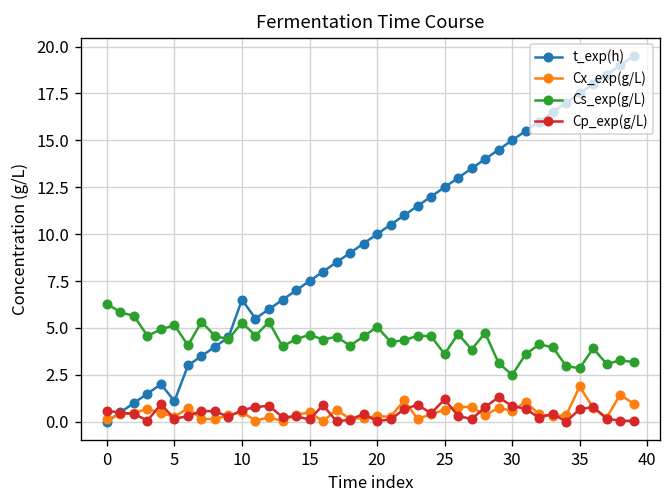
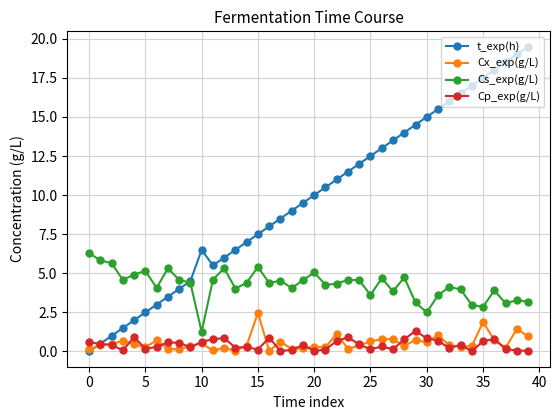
t_exp(h), 5: 1.1 -> 2.5
Cs_exp(g/L), 10: 5.3 -> 1.2
Cx_exp(g/L), 15: 0.5 -> 2.5
Cs_exp(g/L), 15: 4.6 -> 5.4
Cp_exp(g/L), 25: 1.2 -> 0.1
